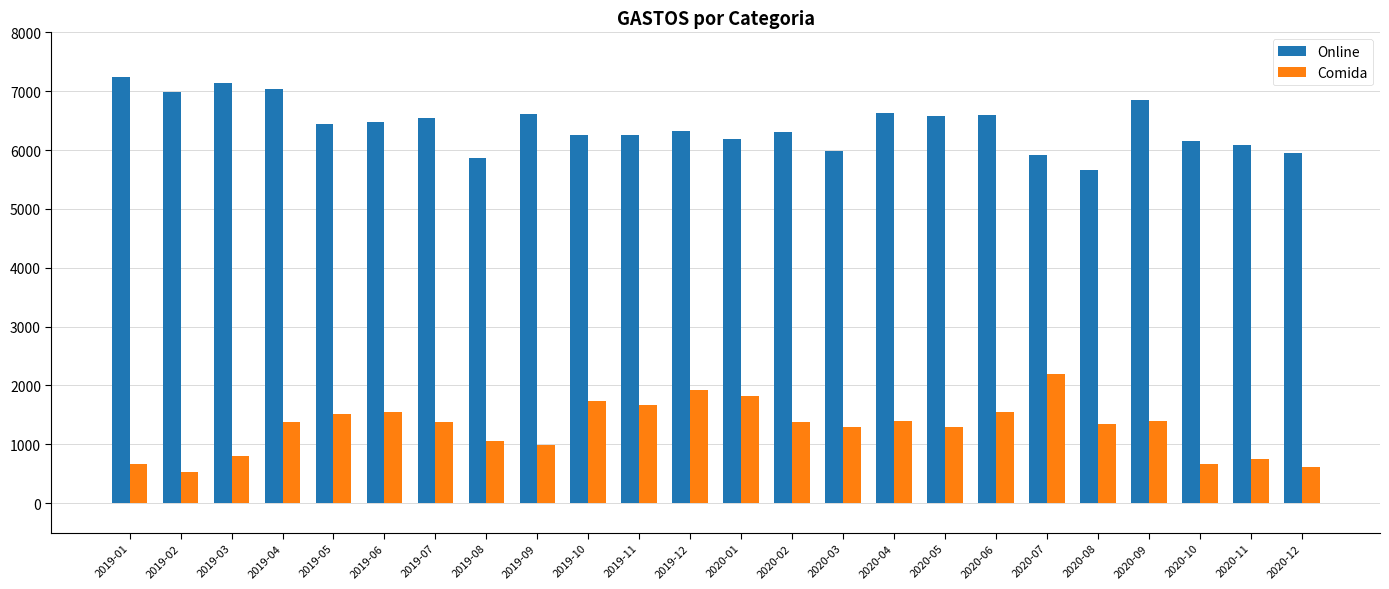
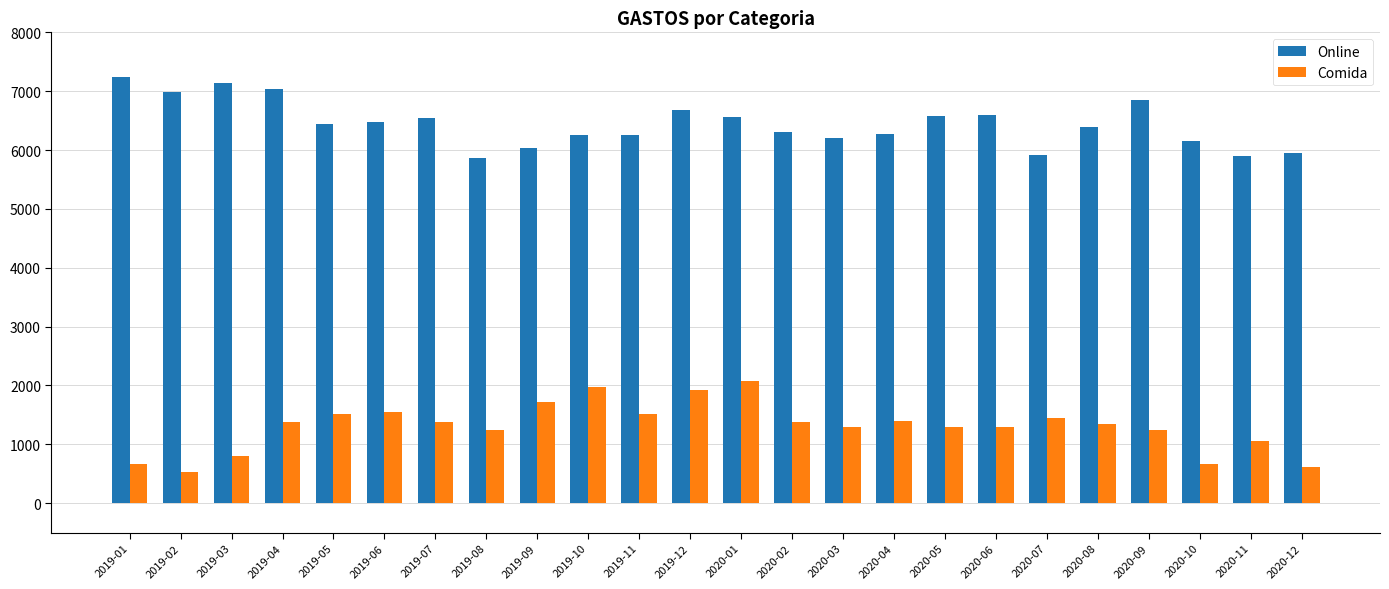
Comida, 2019-08: 1100 -> 1200
Online, 2019-09: 6600 -> 6000
Comida, 2019-09: 1000 -> 1700
Comida, 2019-10: 1700 -> 2000
Comida, 2019-11: 1700 -> 1500
Online, 2019-12: 6300 -> 6700
Online, 2020-01: 6200 -> 6600
Comida, 2020-01: 1800 -> 2100
Online, 2020-03: 6000 -> 6200
Online, 2020-04: 6600 -> 6300
Comida, 2020-06: 1600 -> 1300
Comida, 2020-07: 2200 -> 1500
Online, 2020-08: 5700 -> 6400
Comida, 2020-09: 1400 -> 1300
Online, 2020-11: 6100 -> 5900
Comida, 2020-11: 800 -> 1100
